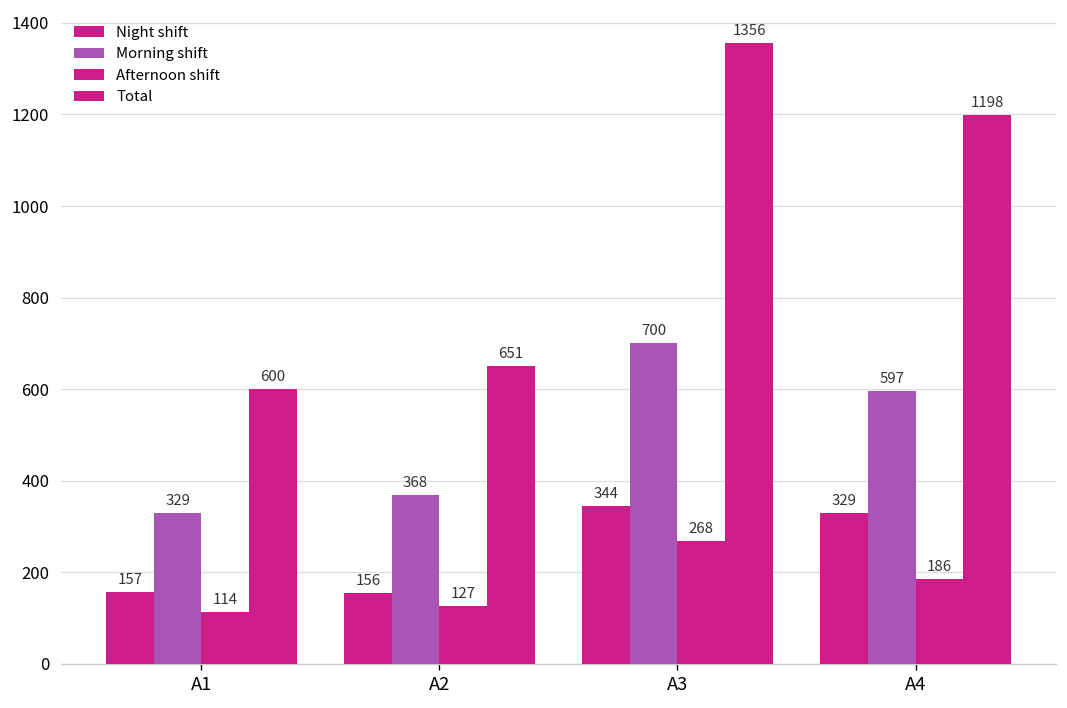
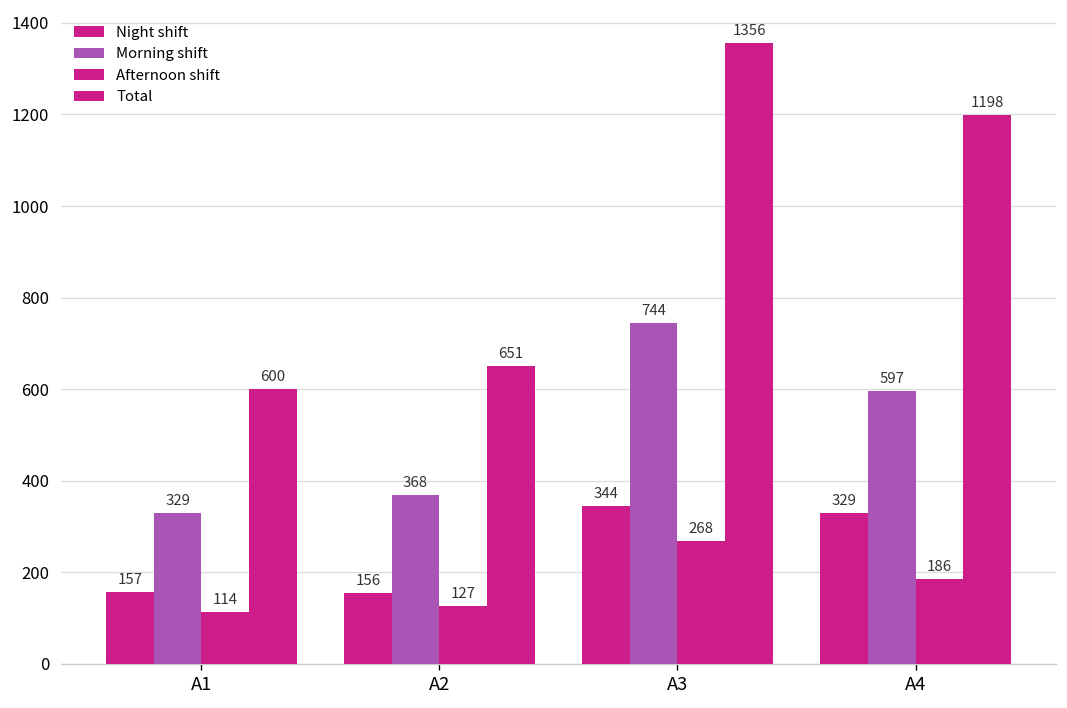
Morning shift, A3: 700 -> 744
